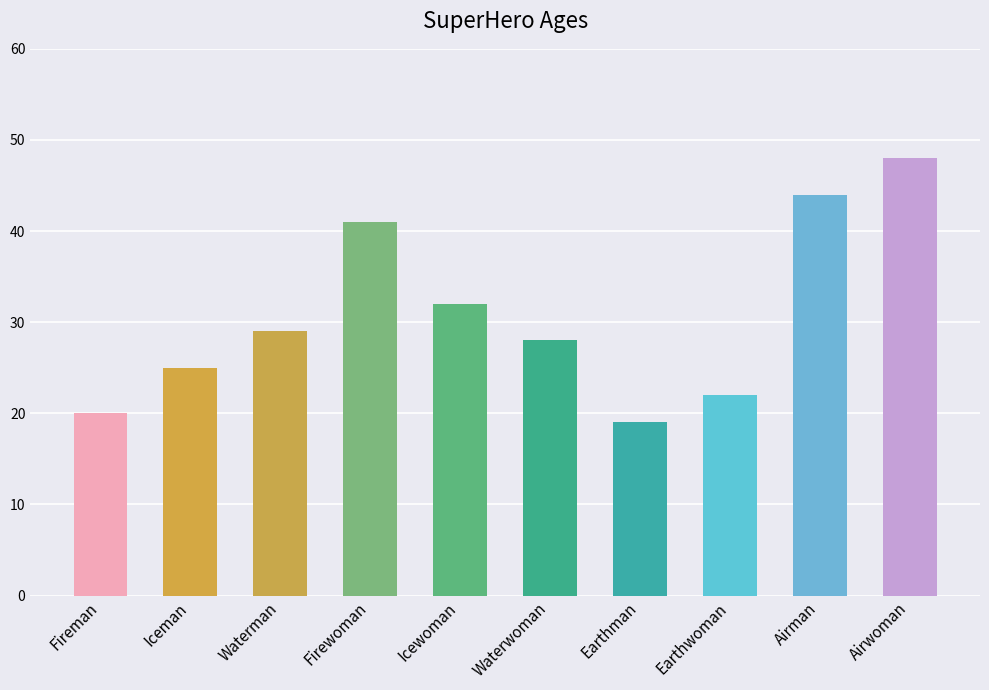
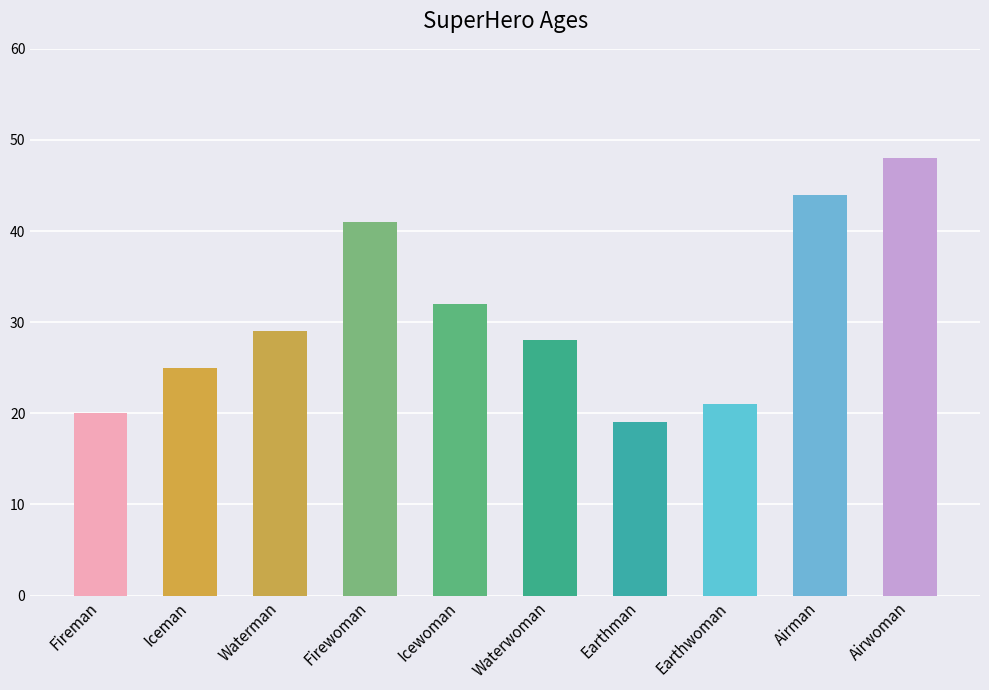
Earthwoman: 22 -> 21
